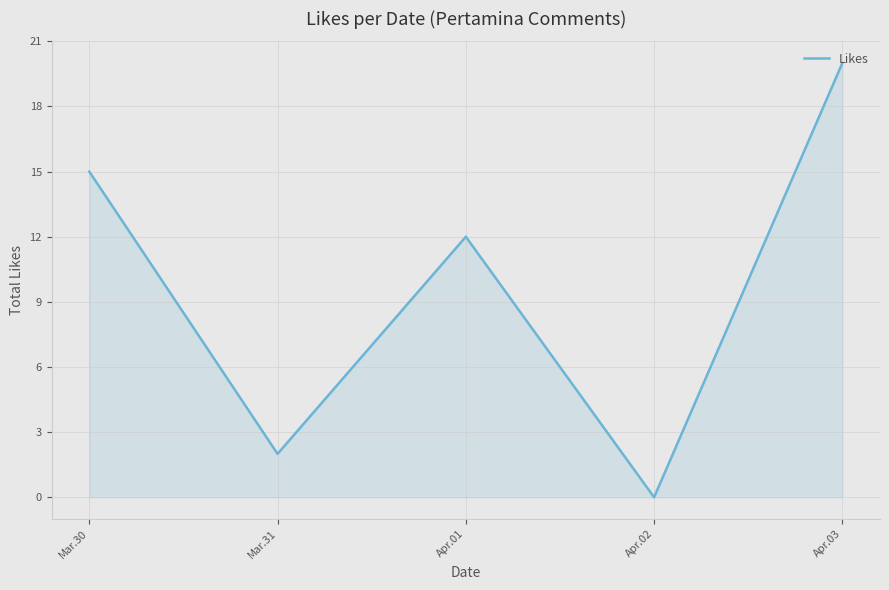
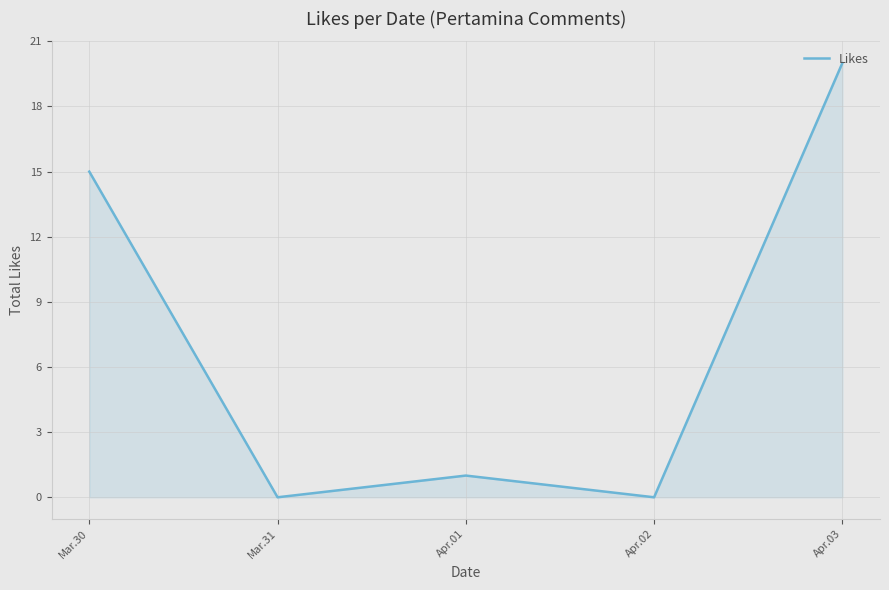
Mar.31: 2 -> 0
Apr.01: 12 -> 1
